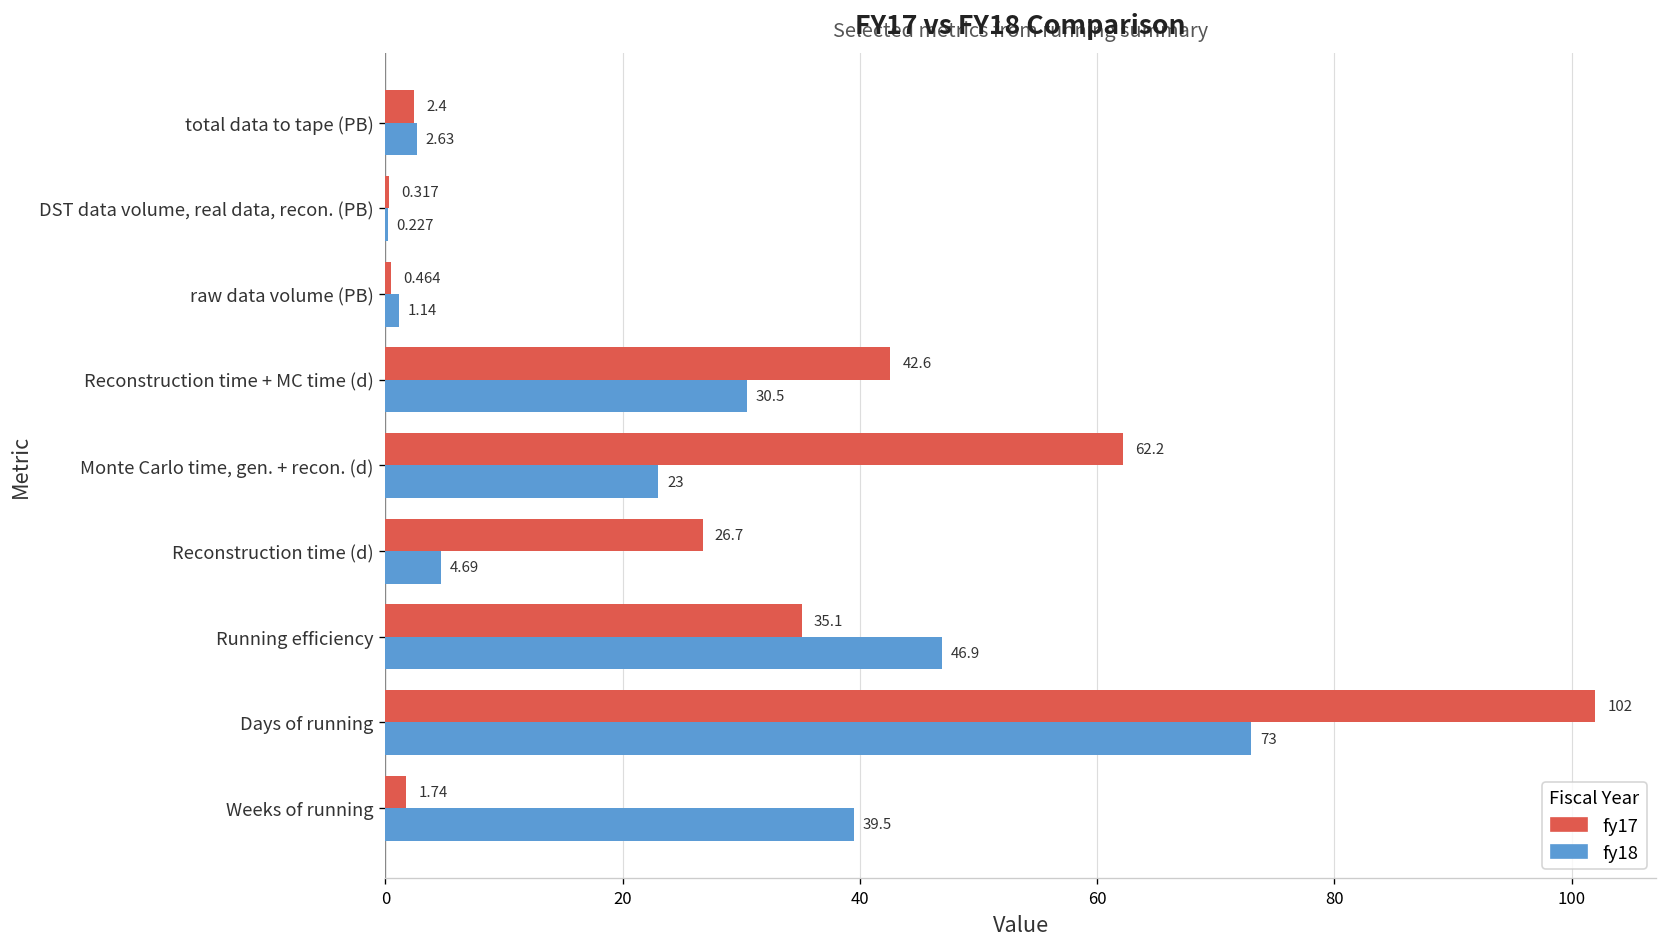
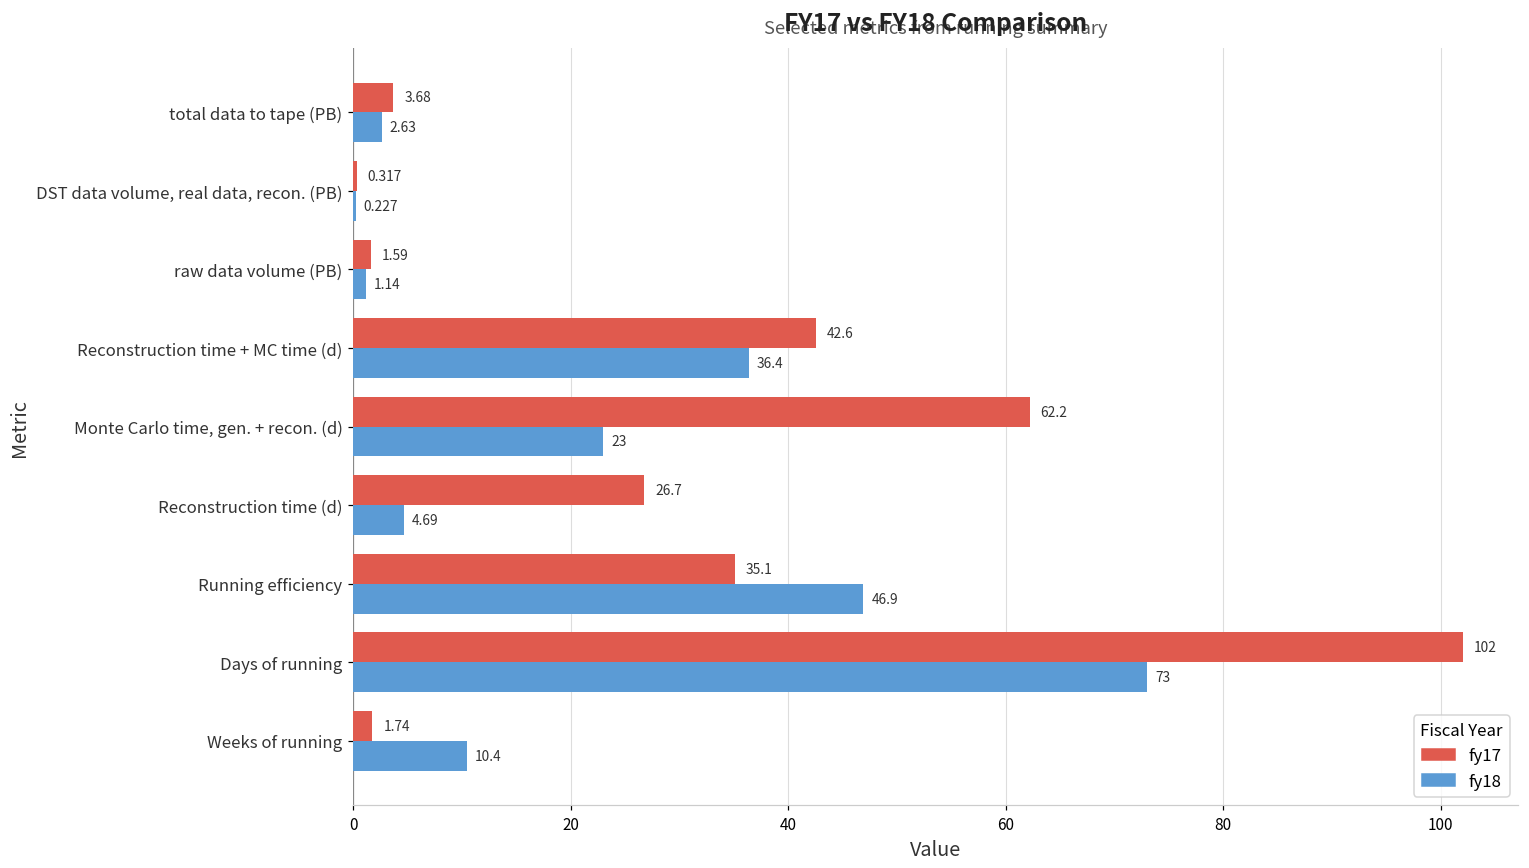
fy17, total data to tape (PB): 2.4 -> 3.68
fy17, raw data volume (PB): 0.464 -> 1.59
fy18, Reconstruction time + MC time (d): 30.5 -> 36.4
fy18, Weeks of running: 39.5 -> 10.4
